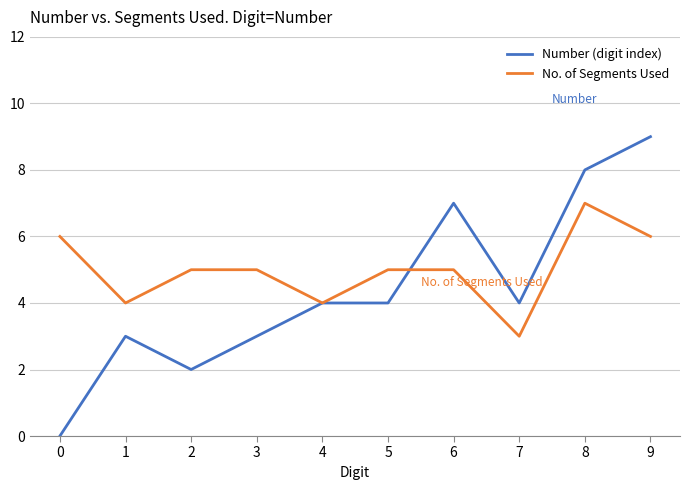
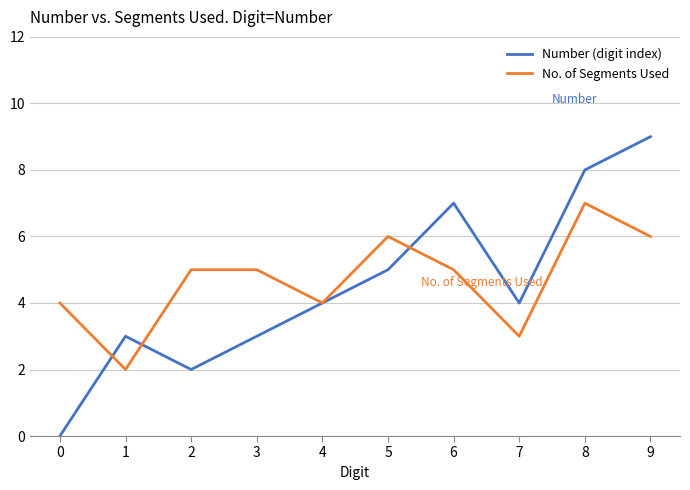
No. of Segments Used, 0: 6 -> 4
No. of Segments Used, 1: 4 -> 2
Number (digit index), 5: 4 -> 5
No. of Segments Used, 5: 5 -> 6
